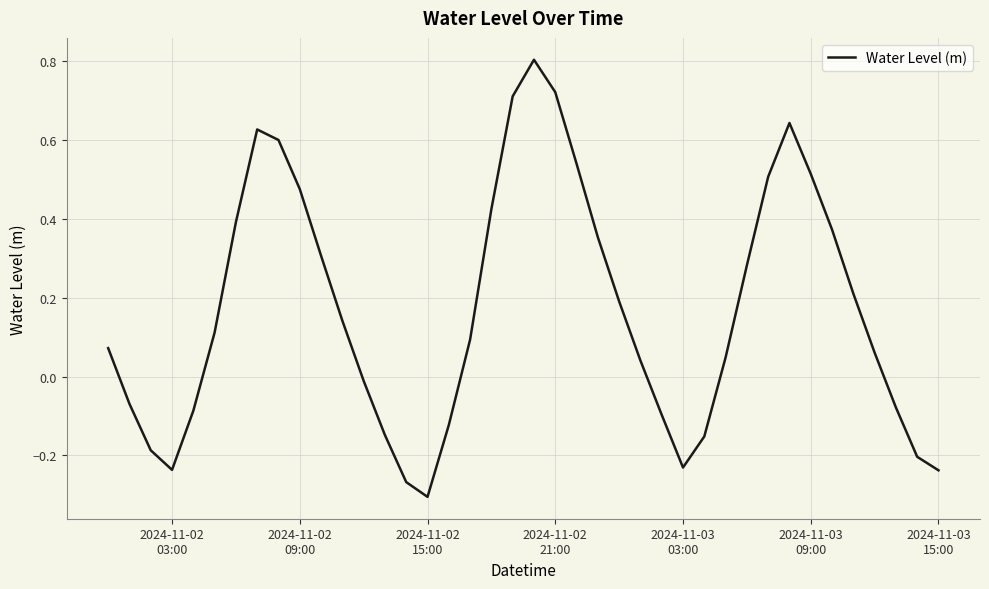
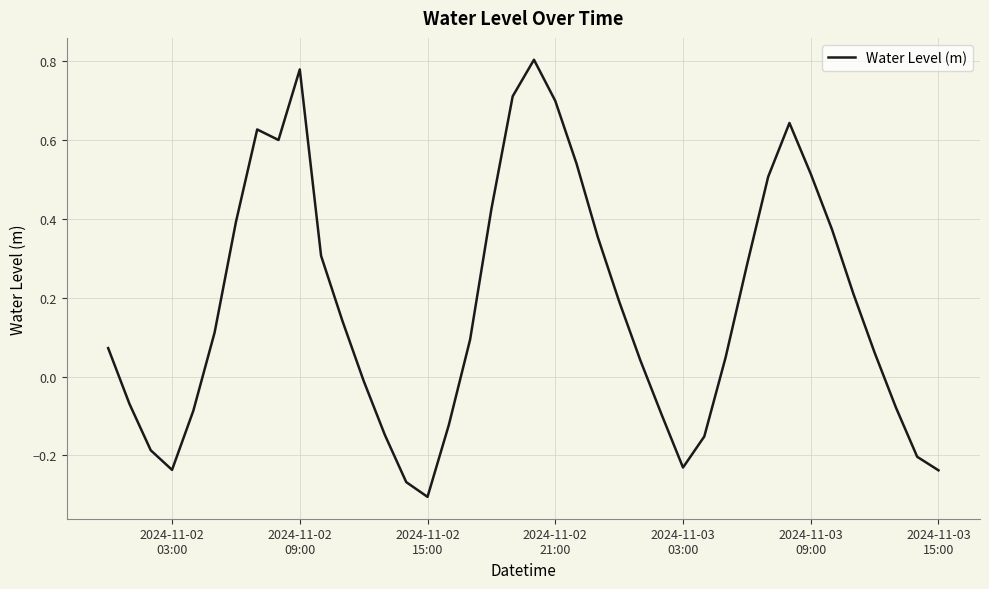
2024-11-02 09:00: 0.48 -> 0.78
2024-11-02 21:00: 0.72 -> 0.70
